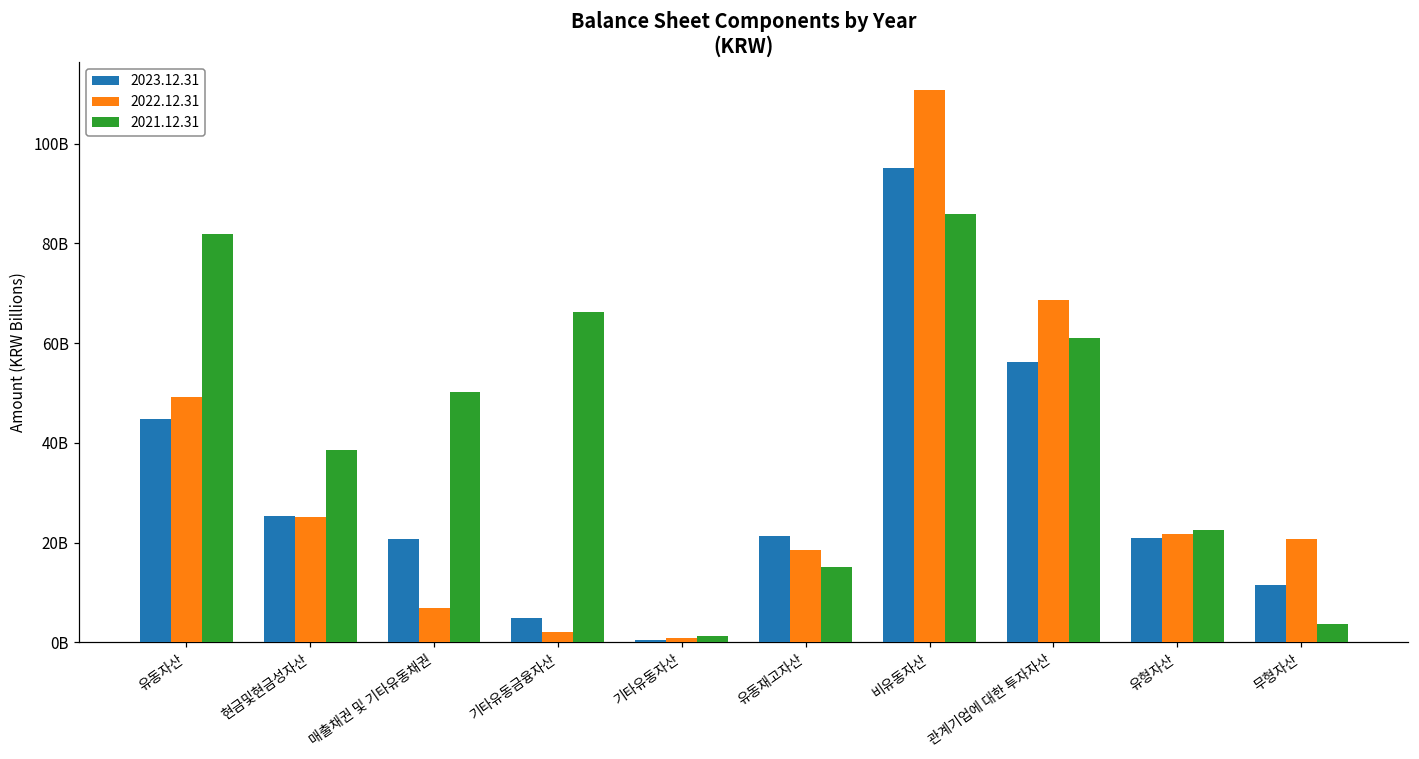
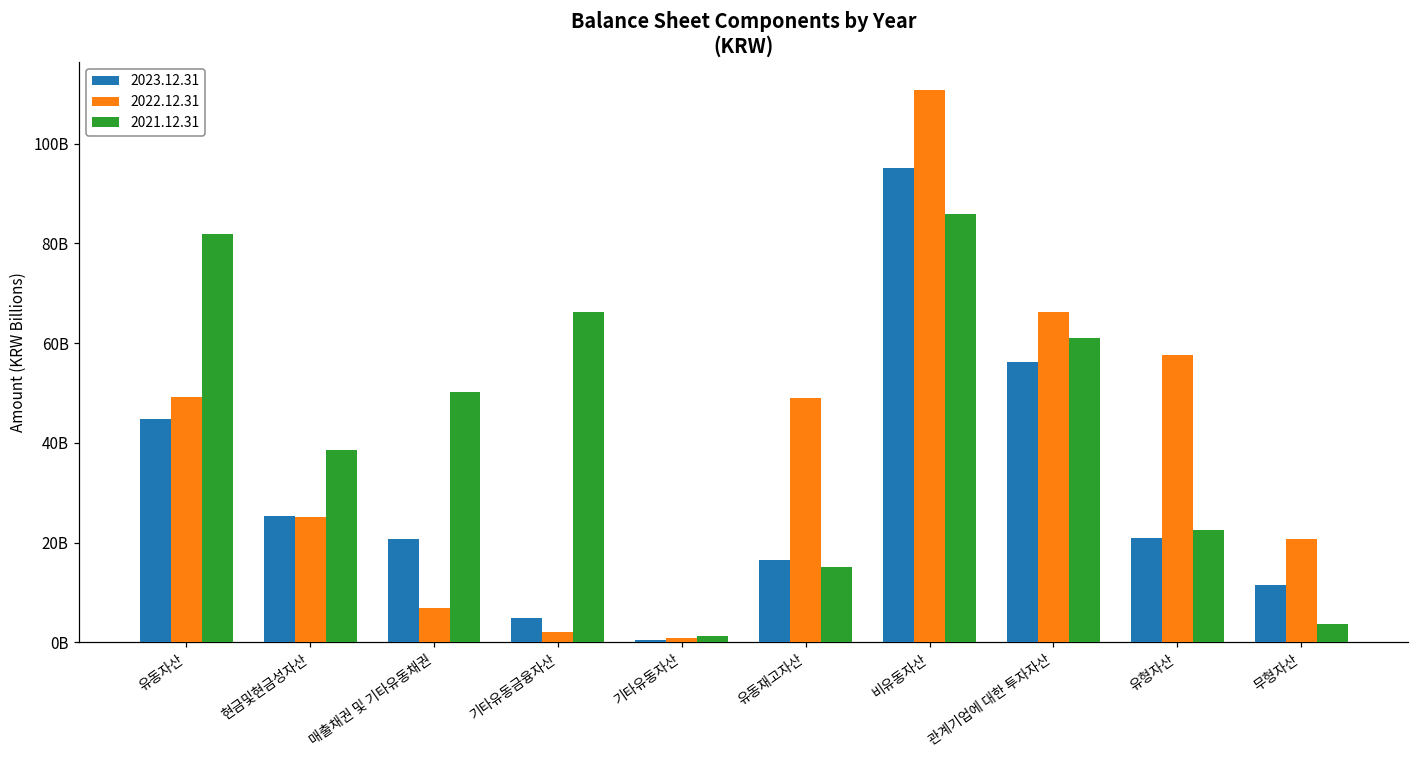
2023.12.31, 유동재고자산: 21000000000 -> 16000000000
2022.12.31, 유동재고자산: 19000000000 -> 49000000000
2022.12.31, 관계기업에 대한 투자자산: 69000000000 -> 66000000000
2022.12.31, 유형자산: 22000000000 -> 58000000000
